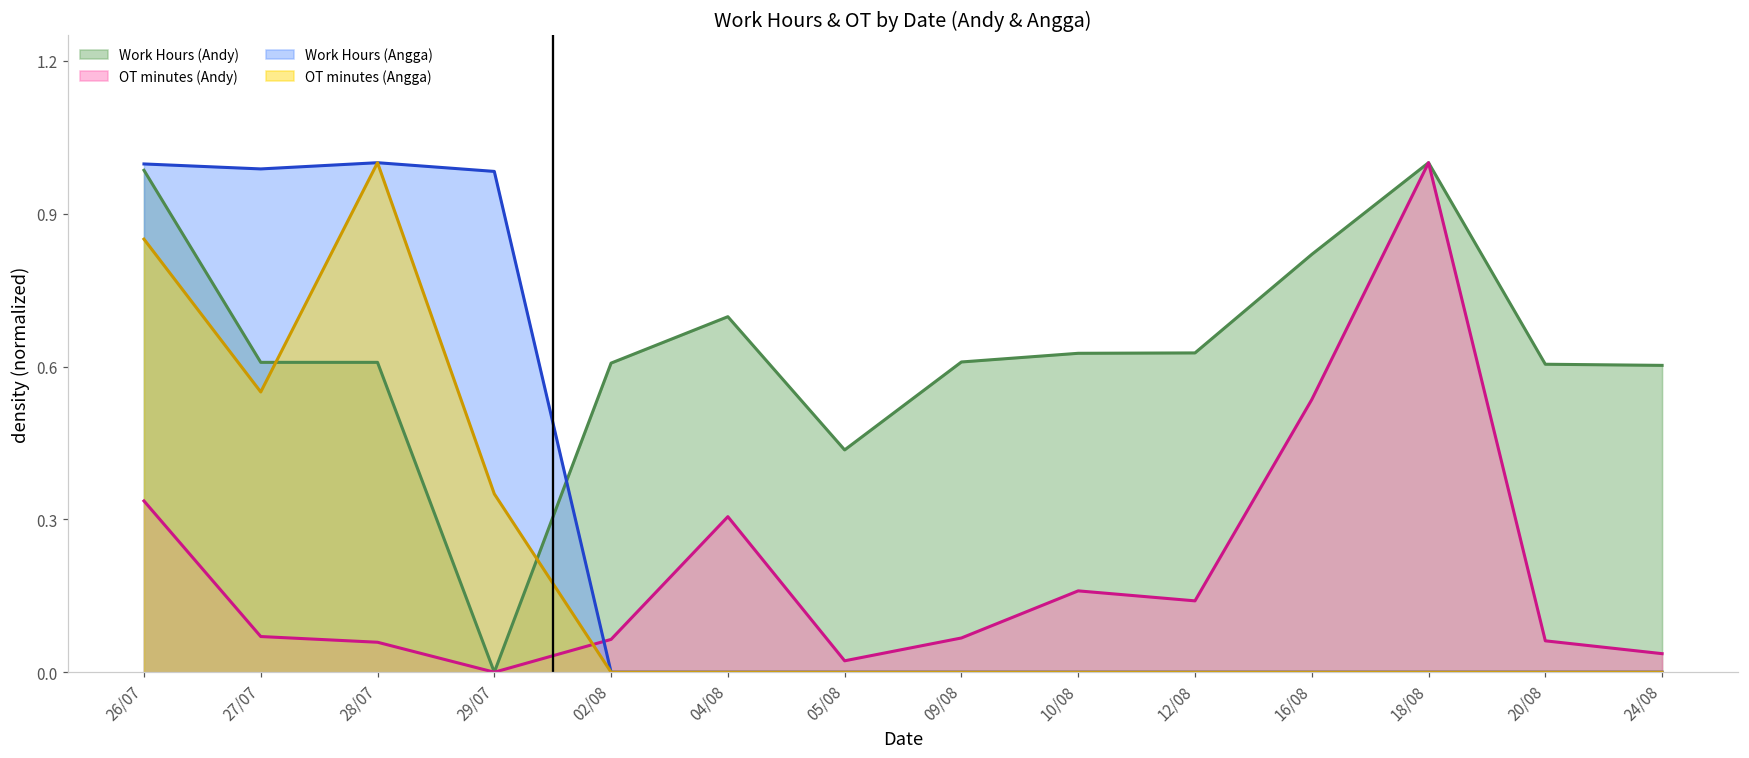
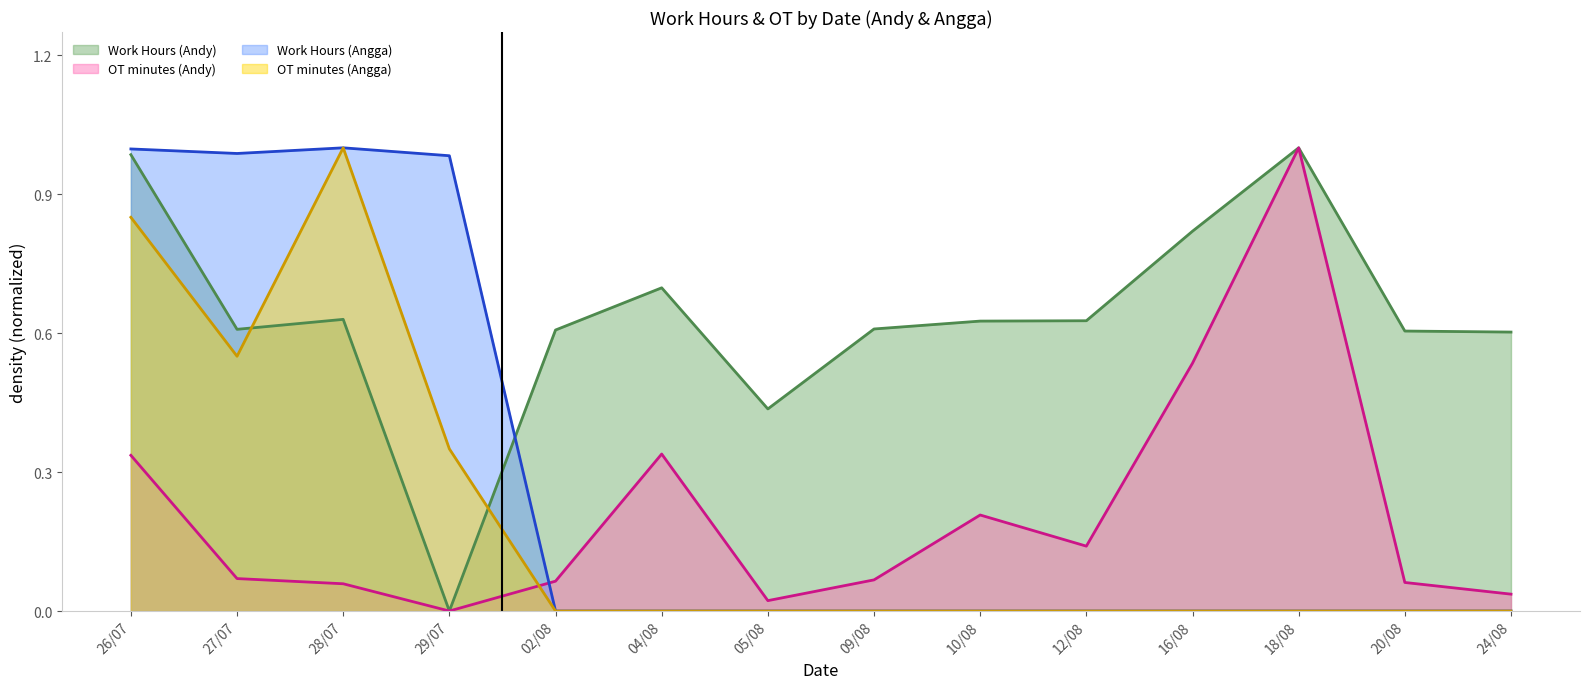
Work Hours (Andy), 28/07: 0.61 -> 0.63
OT minutes (Andy), 04/08: 0.31 -> 0.34
OT minutes (Andy), 10/08: 0.16 -> 0.21
